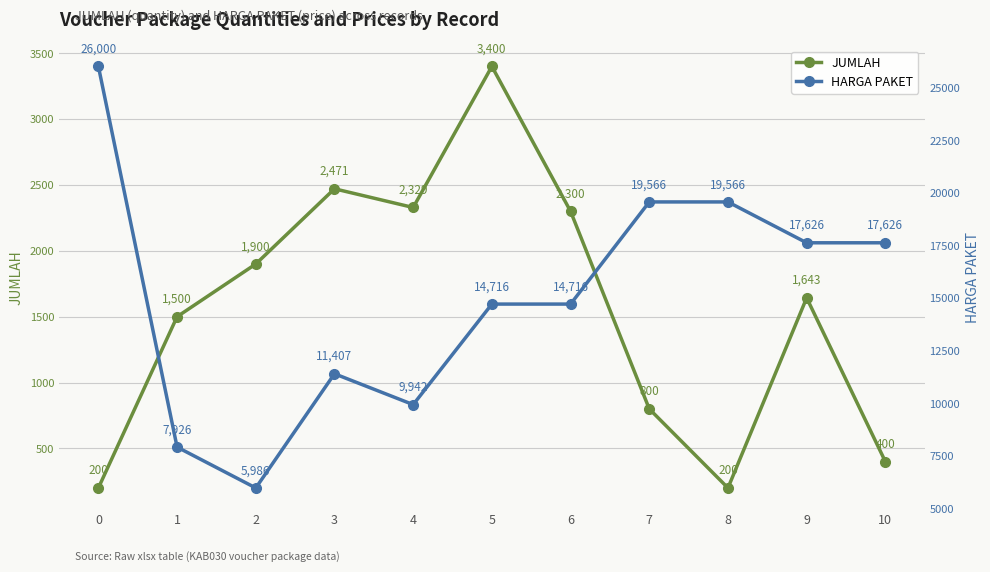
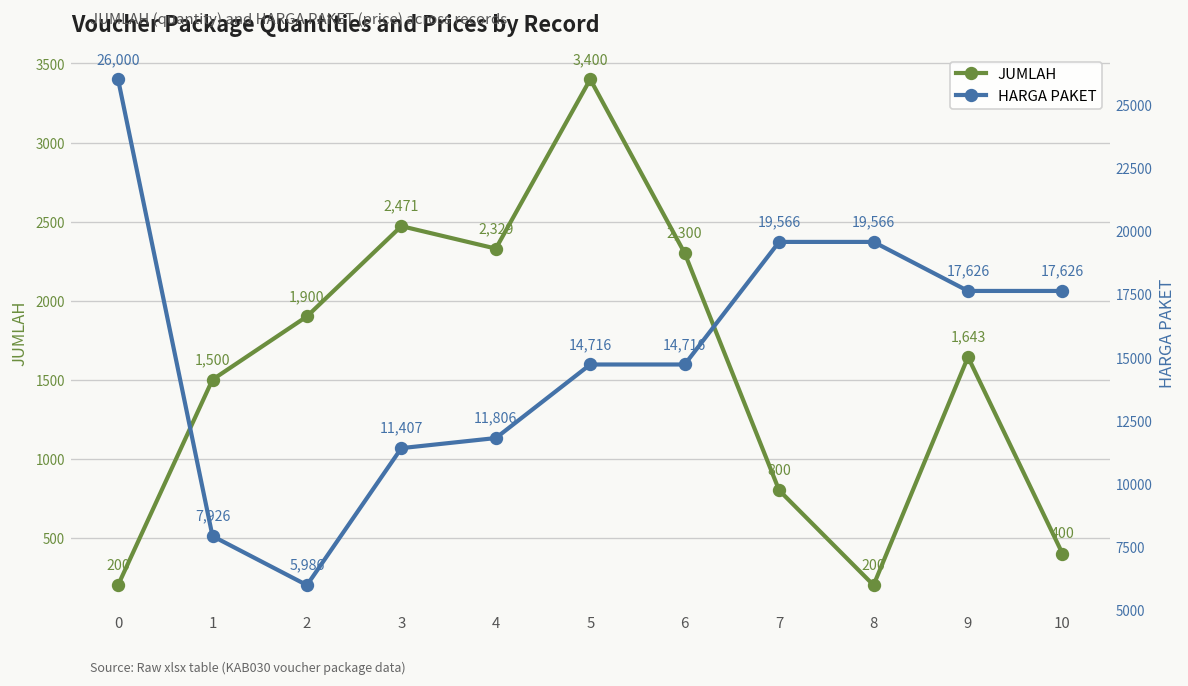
HARGA PAKET, 4: 9,942 -> 11,806
